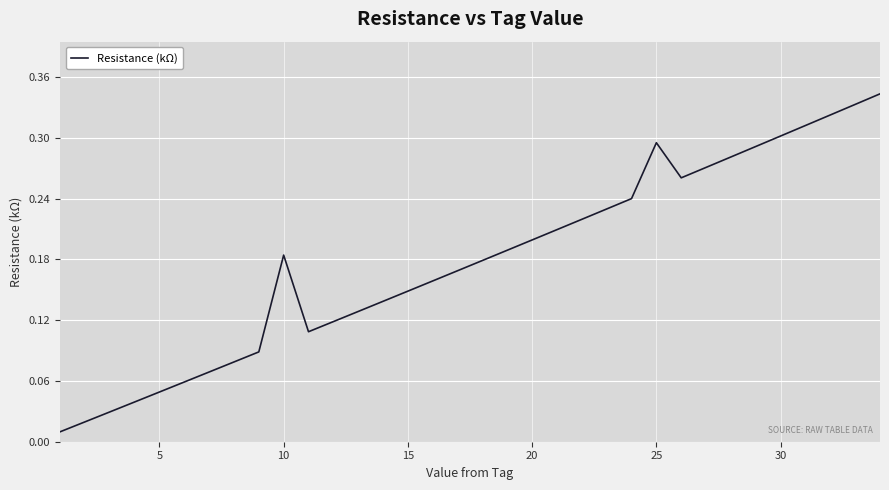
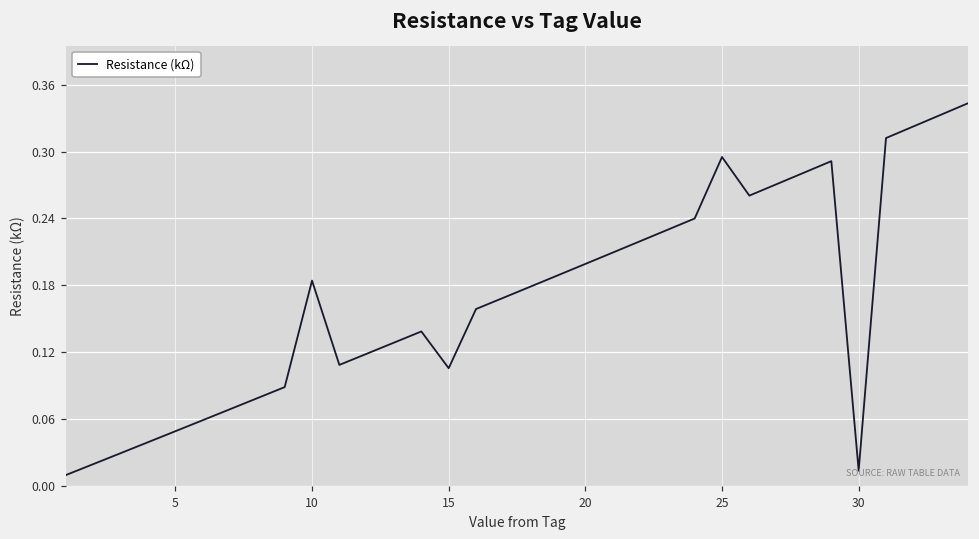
15: 0.149 -> 0.106
30: 0.302 -> 0.014
